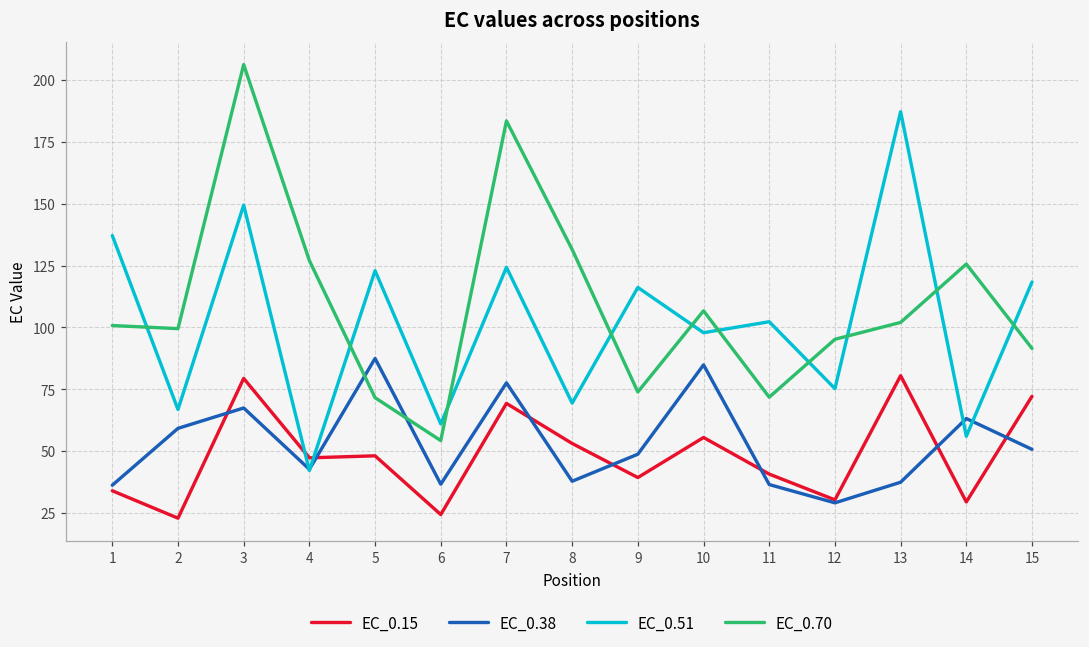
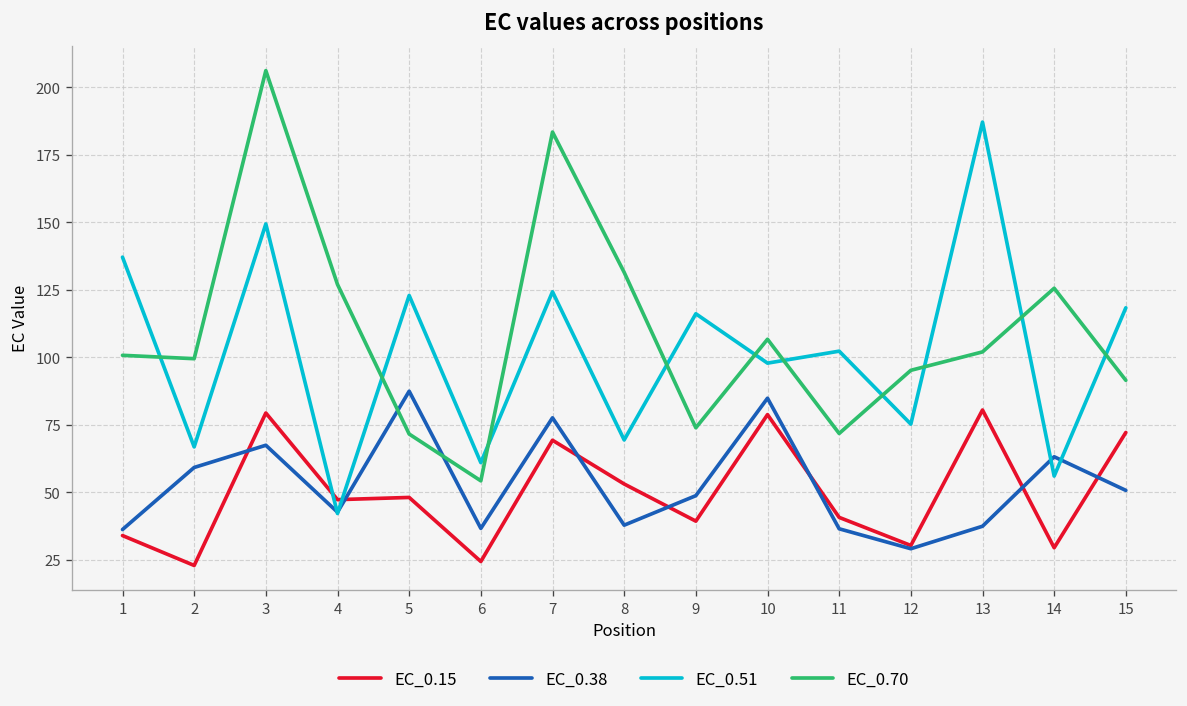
EC_0.15, 10: 55 -> 79
